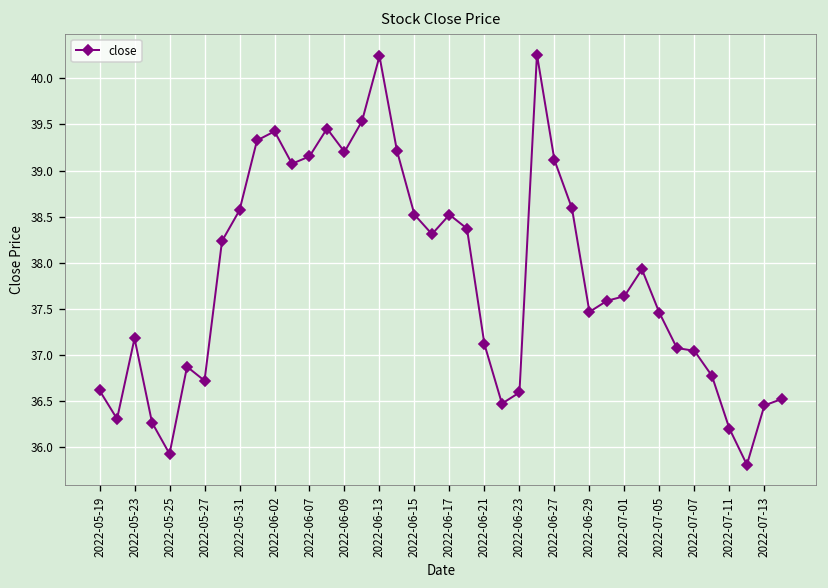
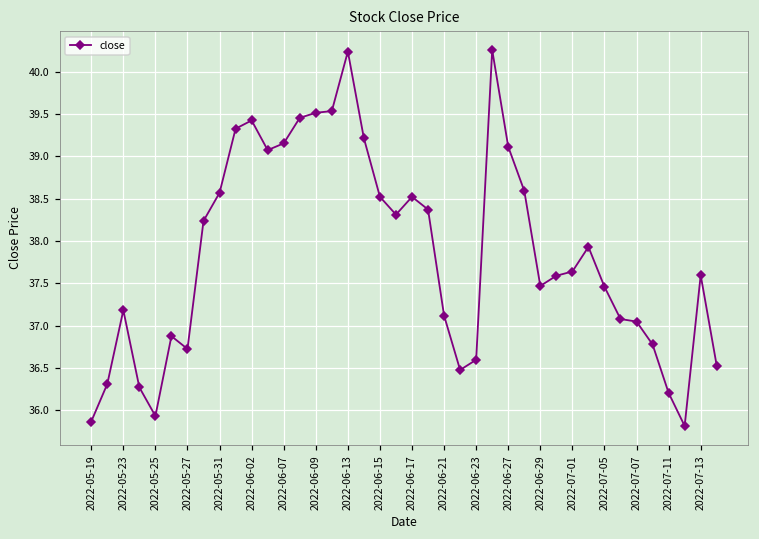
2022-05-19: 36.6 -> 35.9
2022-06-09: 39.2 -> 39.5
2022-07-13: 36.5 -> 37.6
